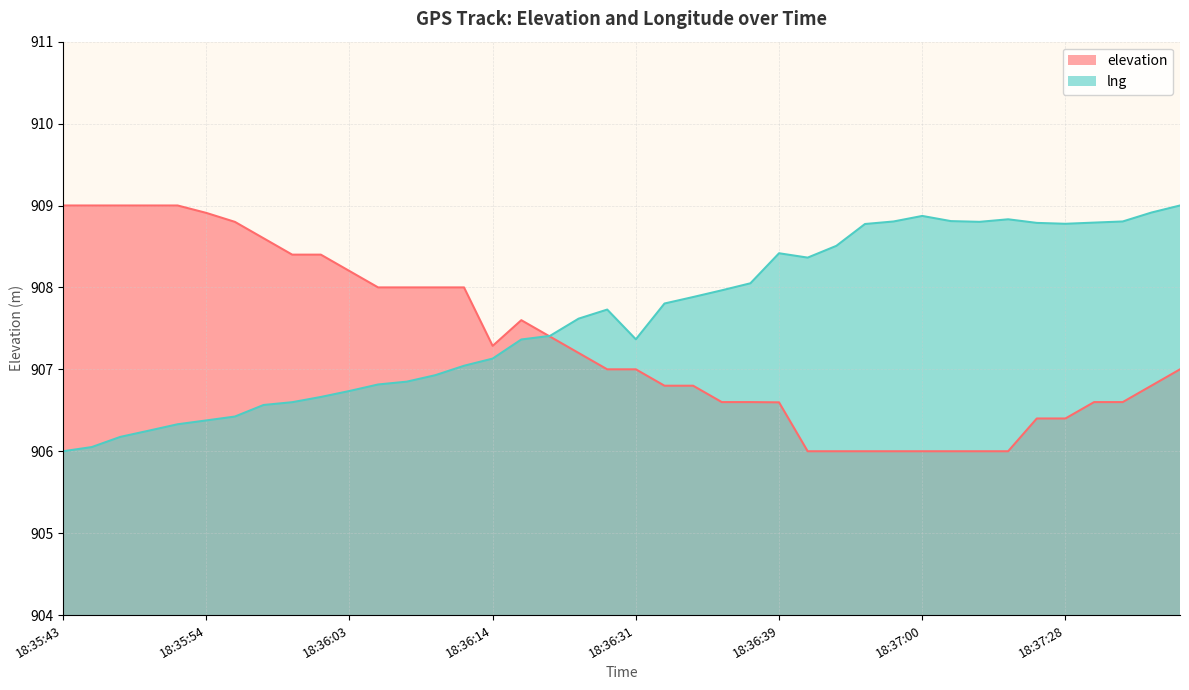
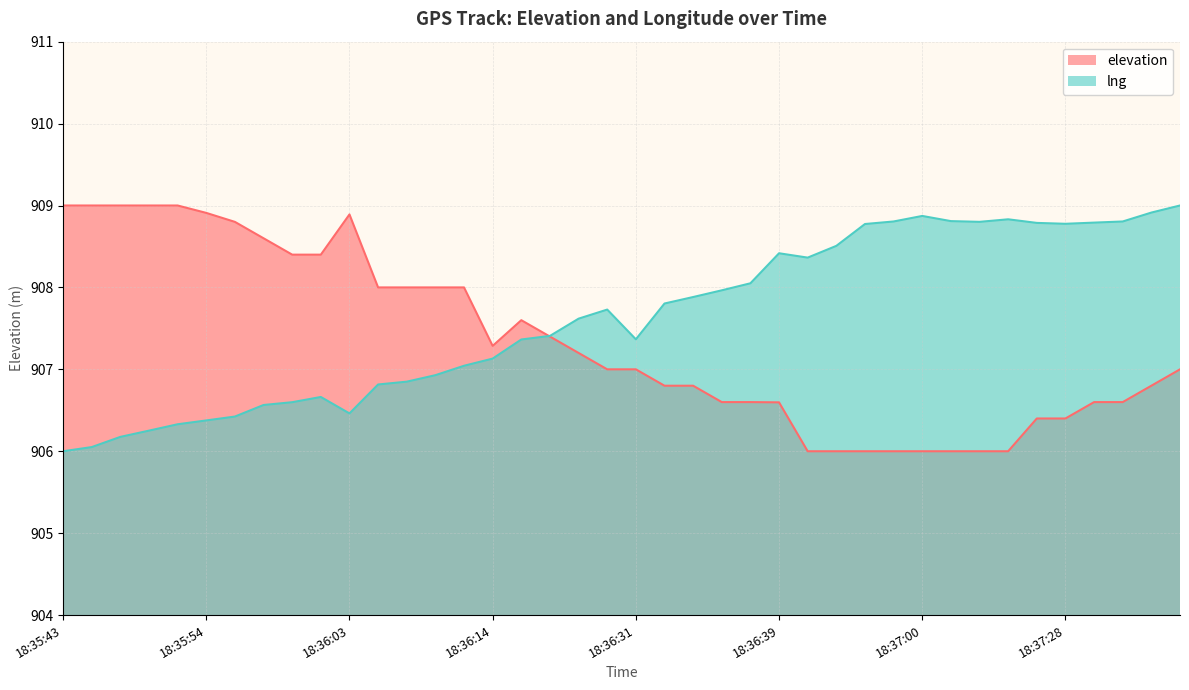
elevation, 18:36:03: 908.2 -> 908.9
lng, 18:36:03: 906.7 -> 906.5
